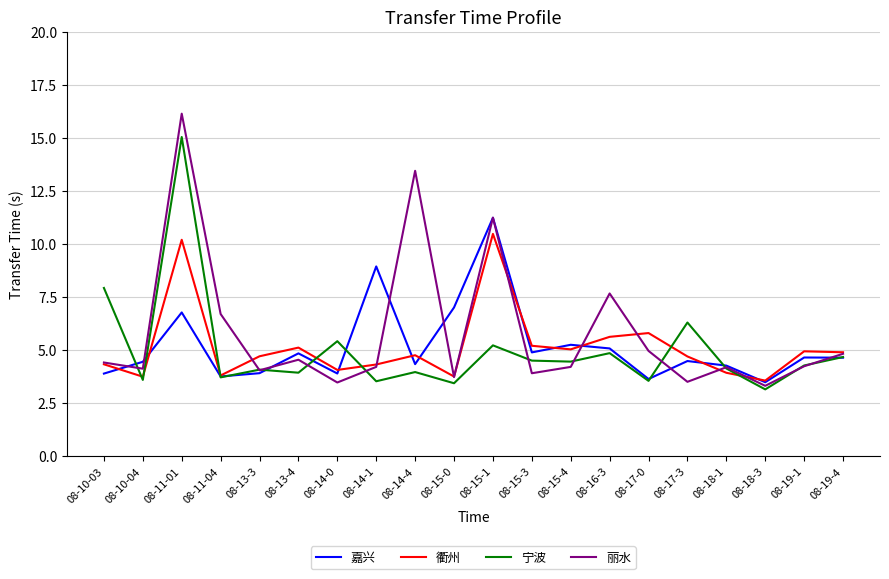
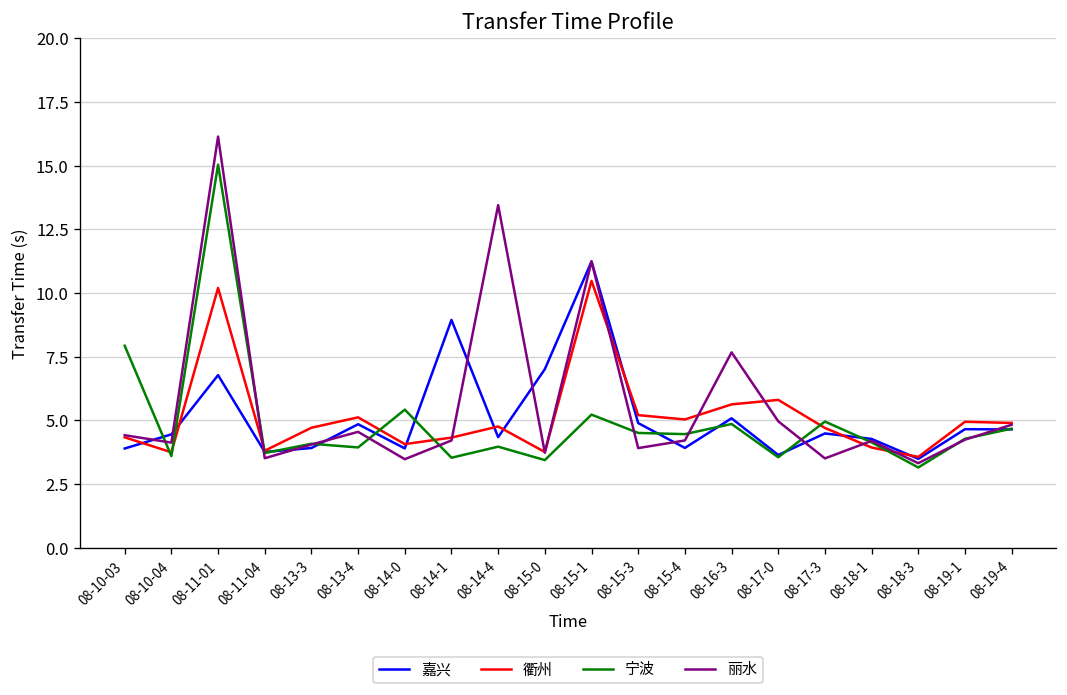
丽水, 08-11-04: 6.7 -> 3.5
嘉兴, 08-15-4: 5.3 -> 3.9
宁波, 08-17-3: 6.3 -> 5.0
